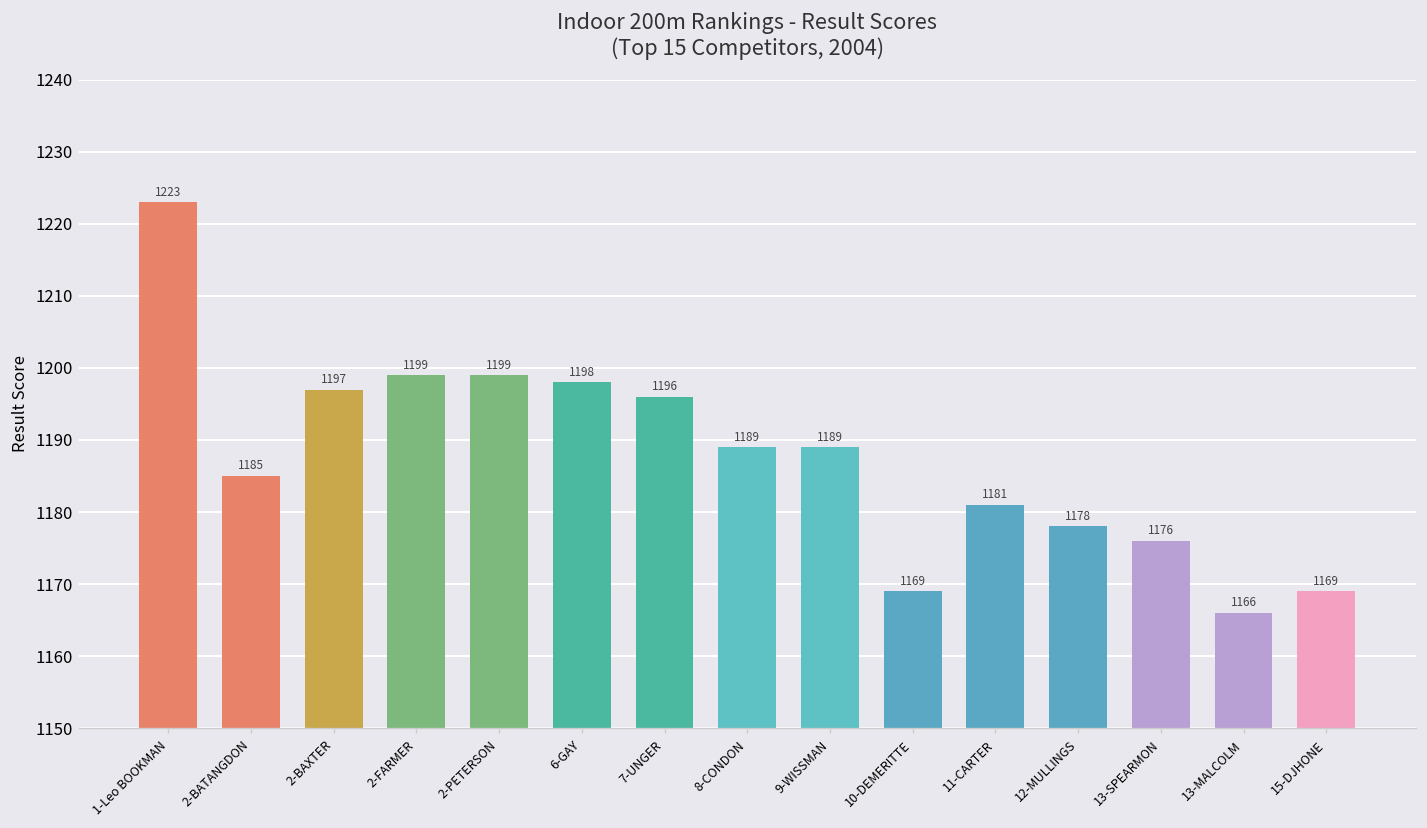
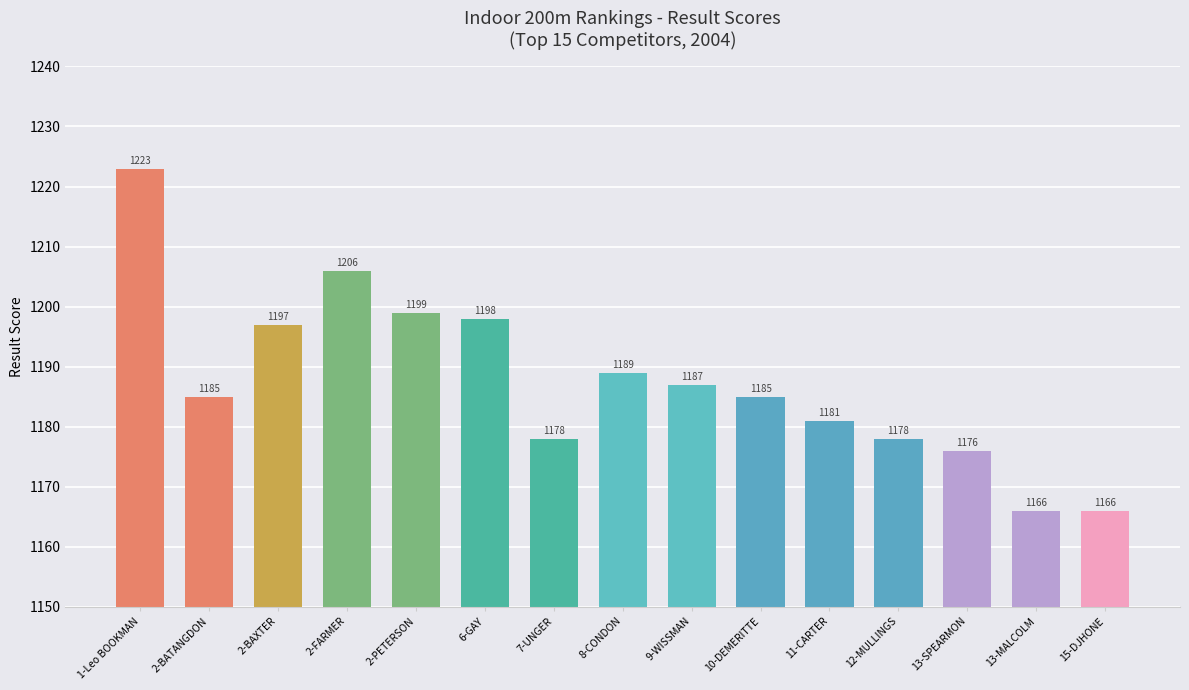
2-FARMER: 1199 -> 1206
7-UNGER: 1196 -> 1178
9-WISSMAN: 1189 -> 1187
10-DEMERITTE: 1169 -> 1185
15-DJHONE: 1169 -> 1166
